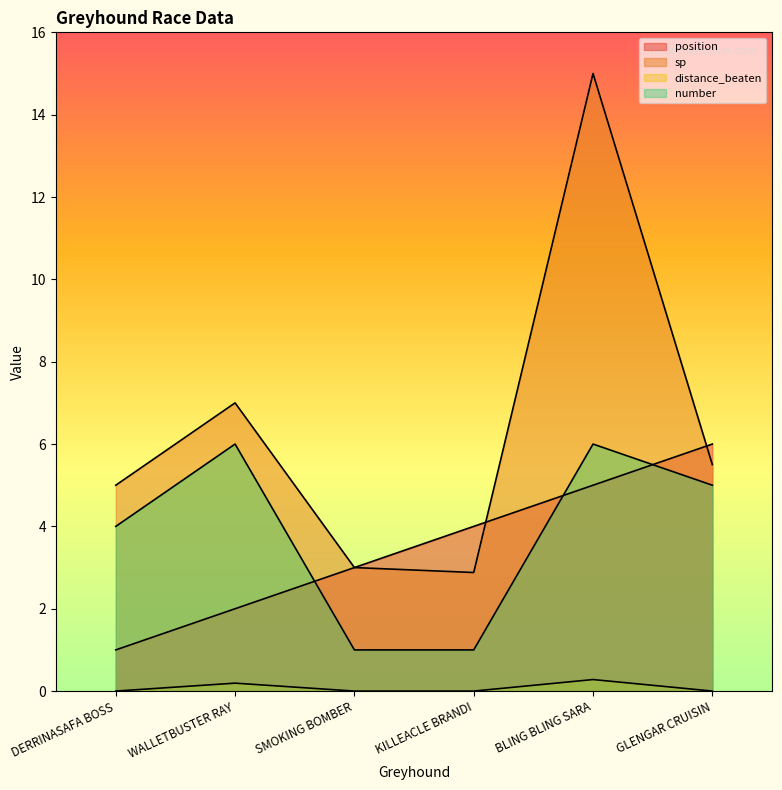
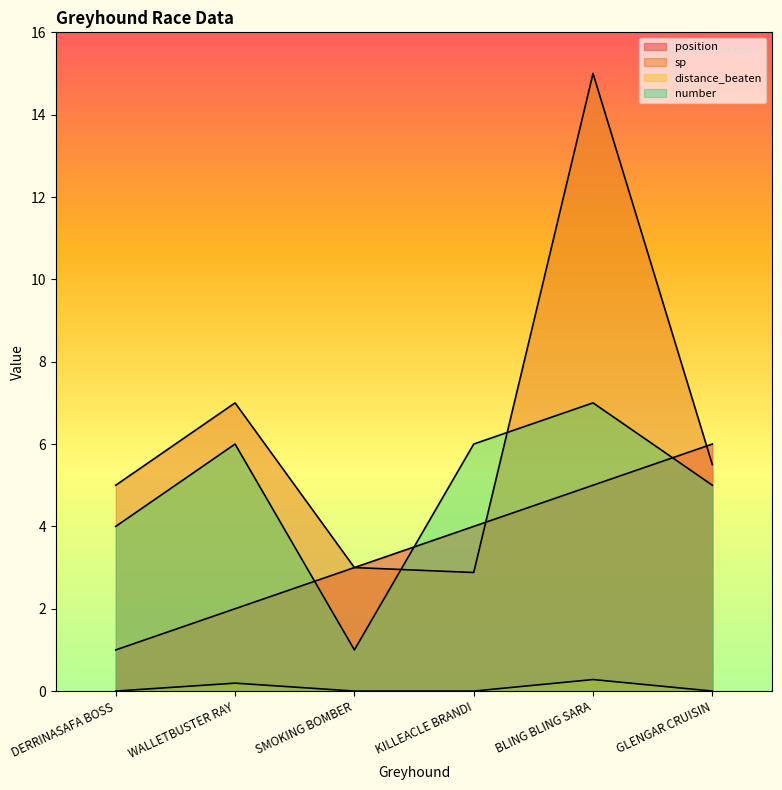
number, KILLEACLE BRANDI: 1 -> 6
number, BLING BLING SARA: 6 -> 7
